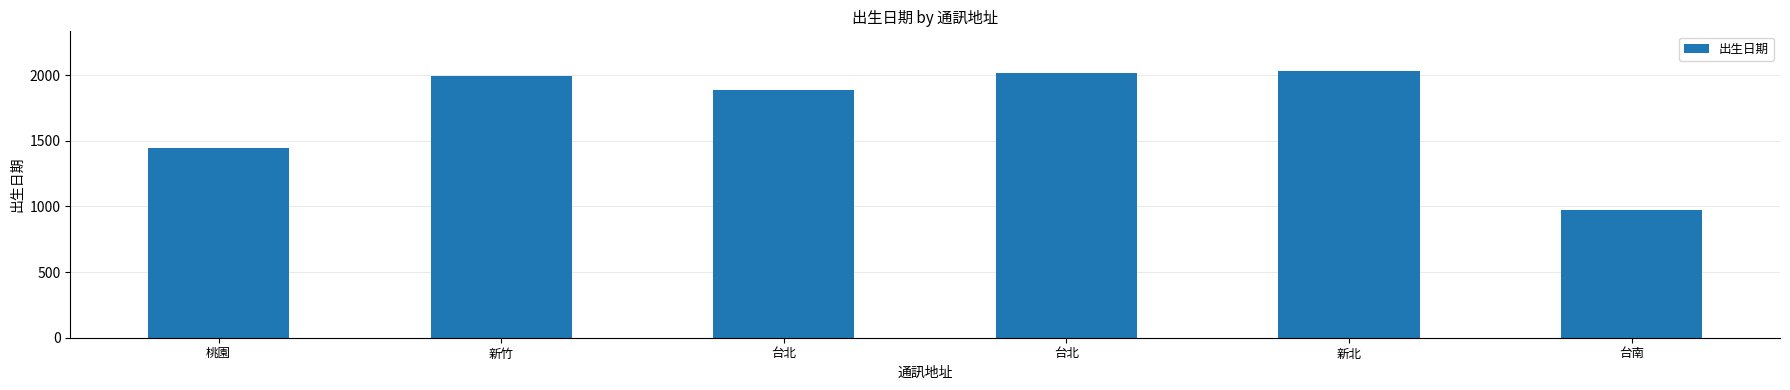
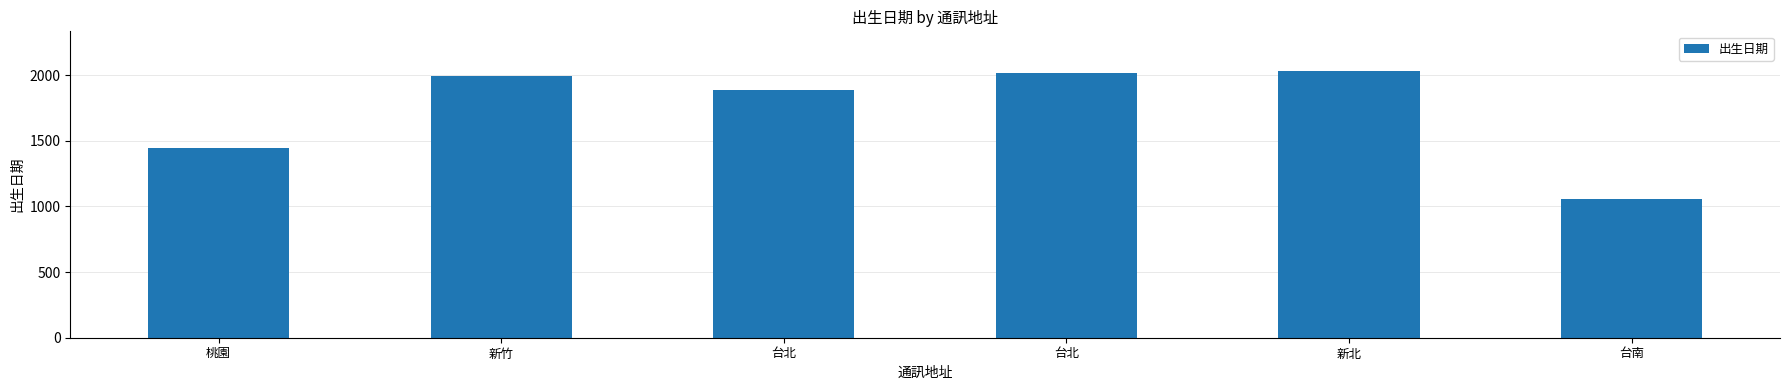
台南: 980 -> 1060
